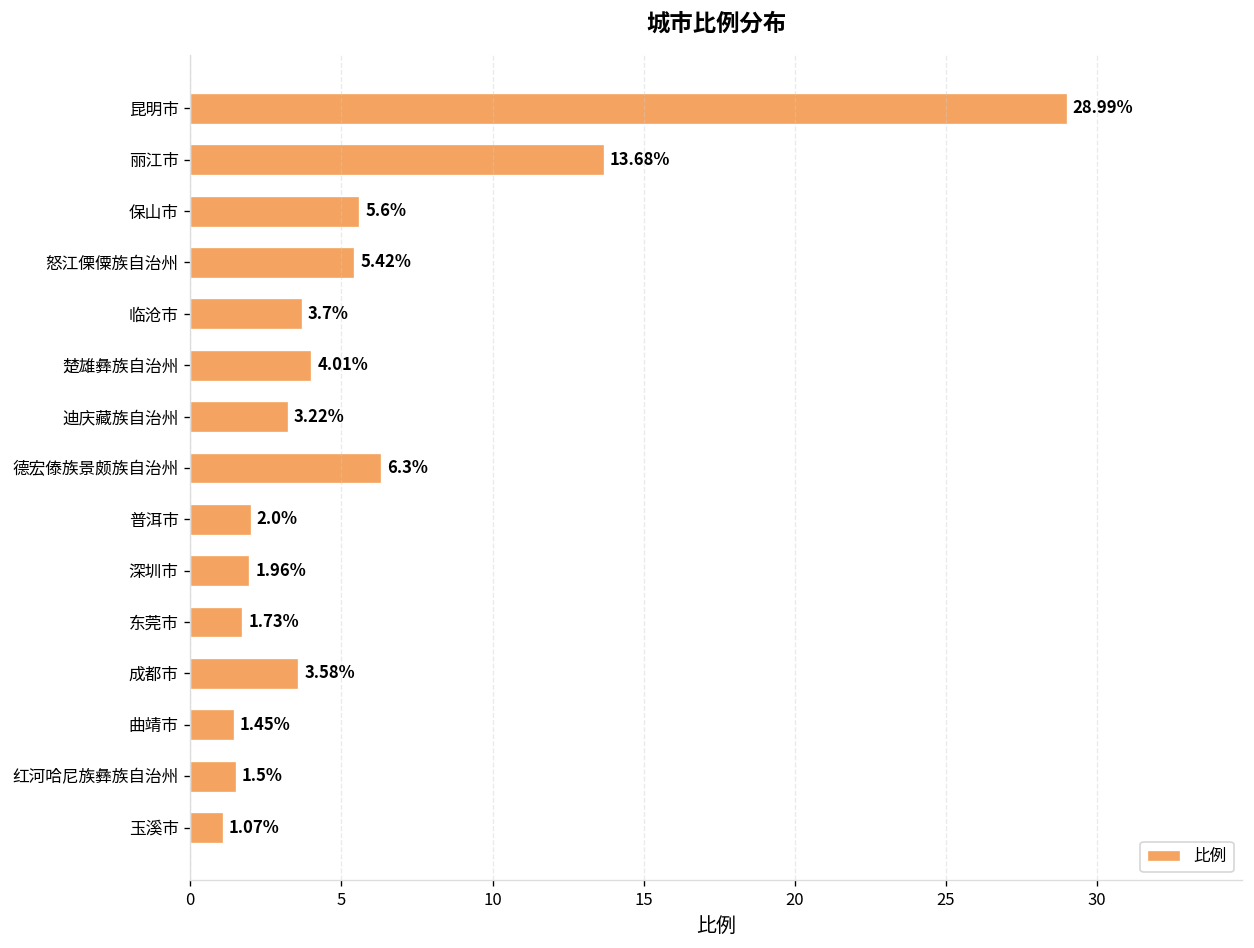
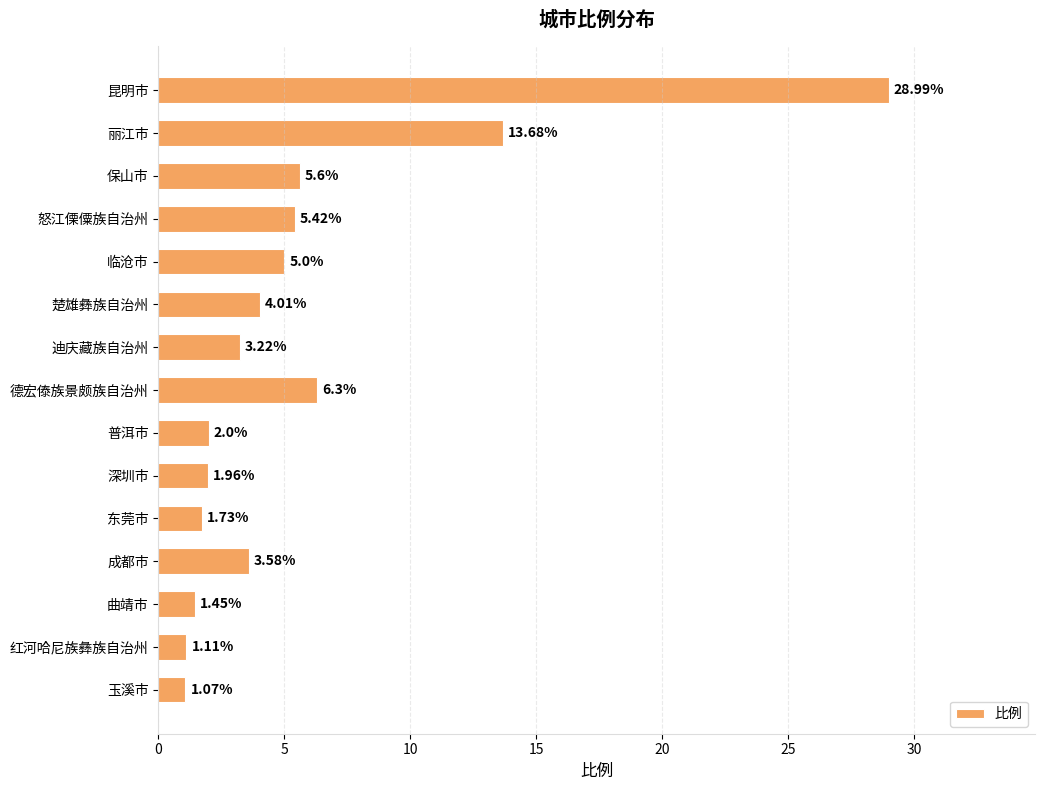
临沧市: 3.7% -> 5.0%
红河哈尼族彝族自治州: 1.5% -> 1.11%
